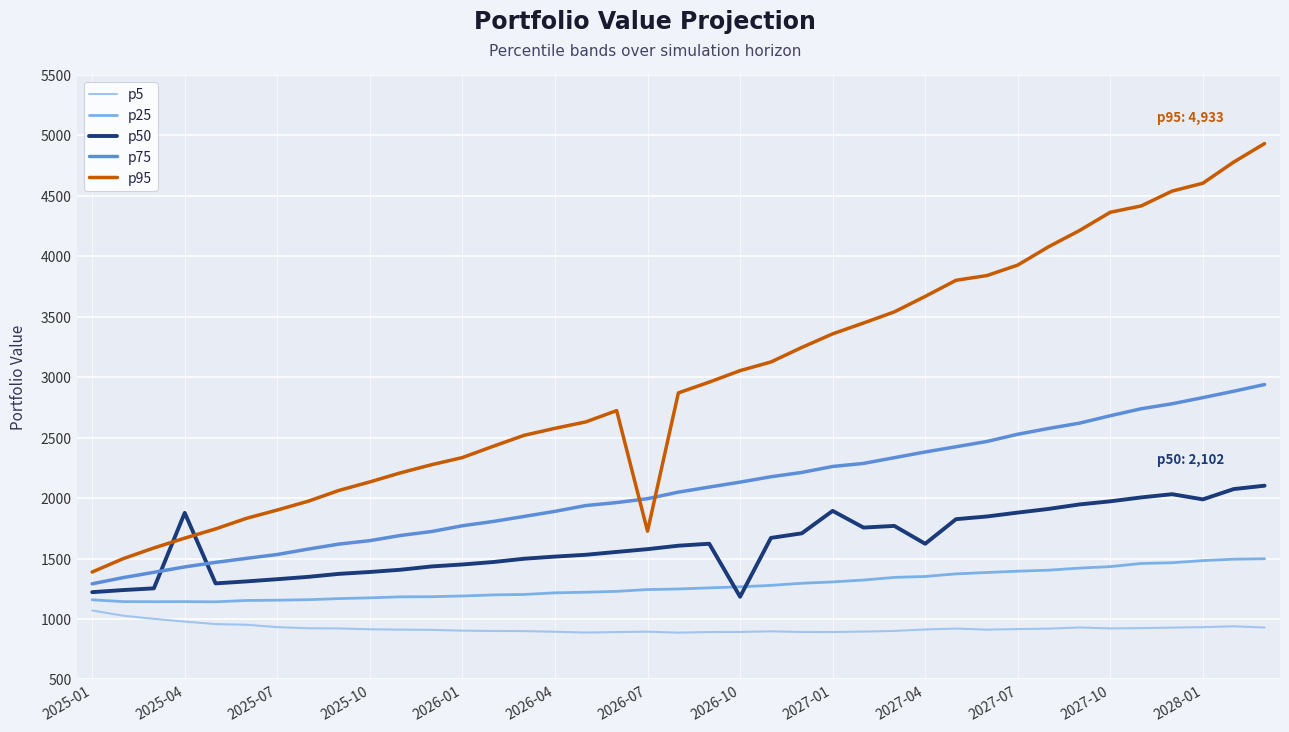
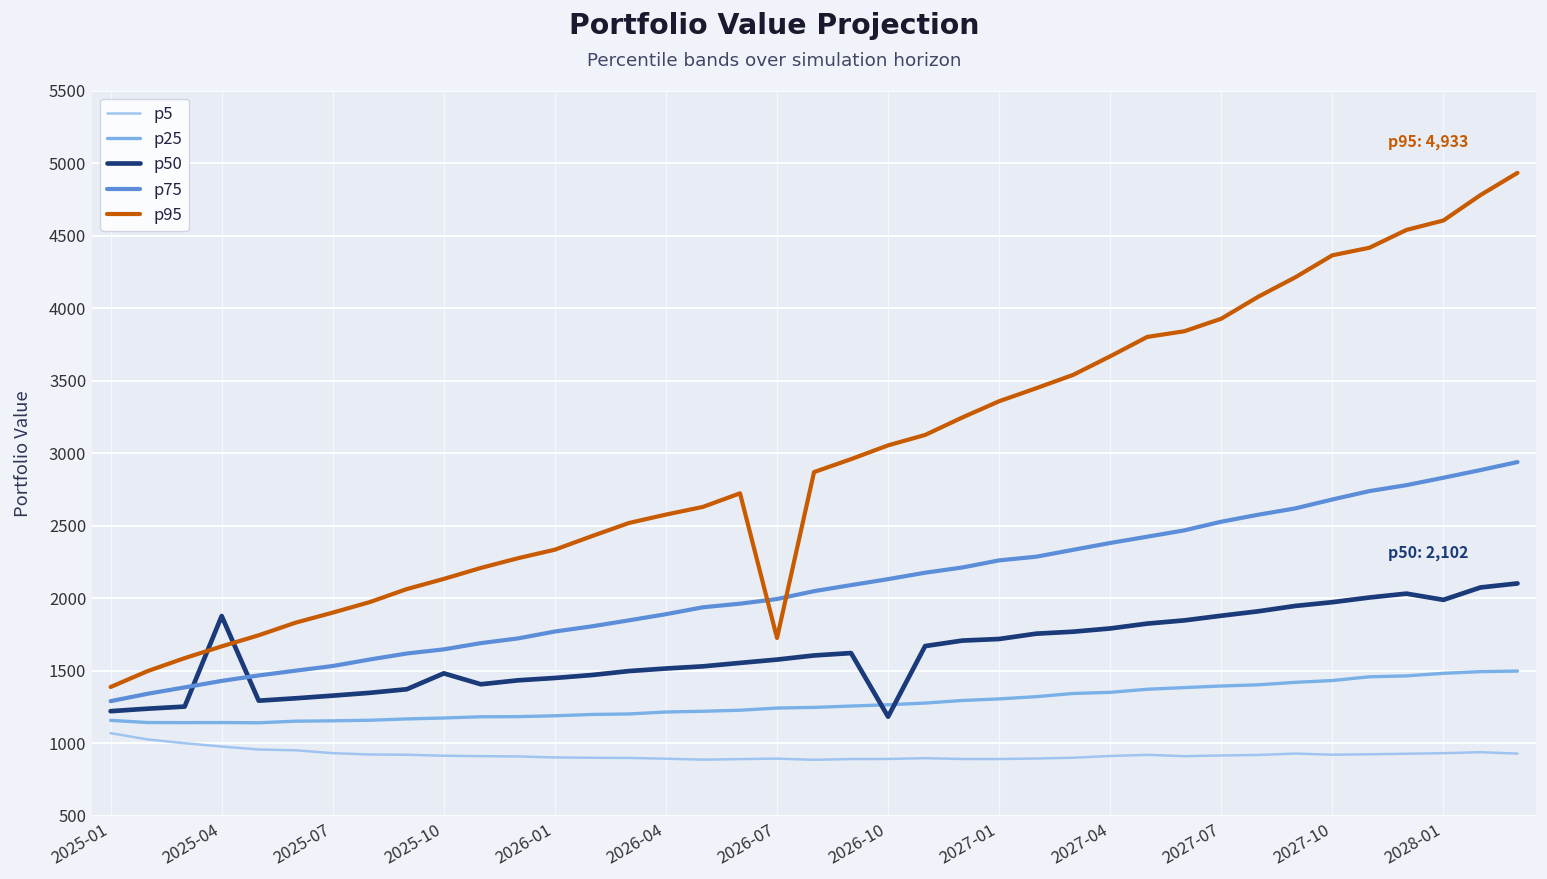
p50, 2025-10: 1390 -> 1480
p50, 2027-01: 1890 -> 1720
p50, 2027-04: 1620 -> 1790
